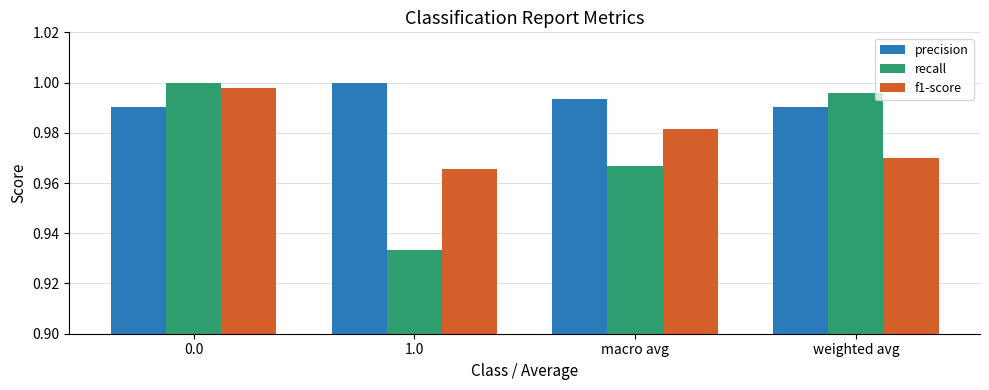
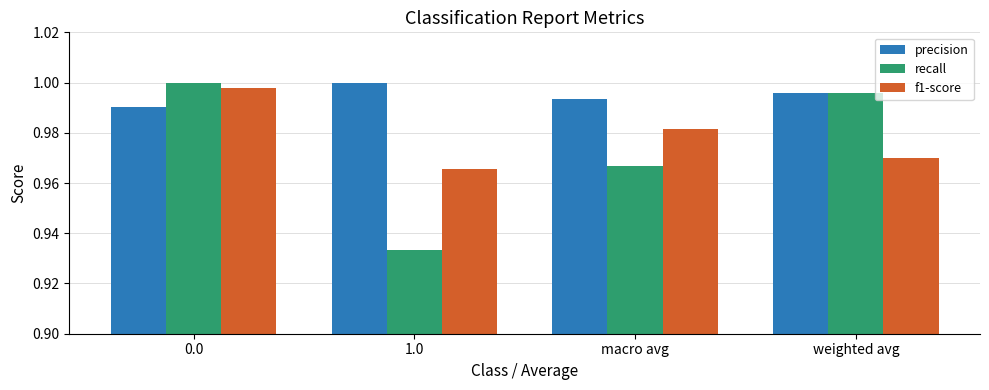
precision, weighted avg: 0.990 -> 0.996
